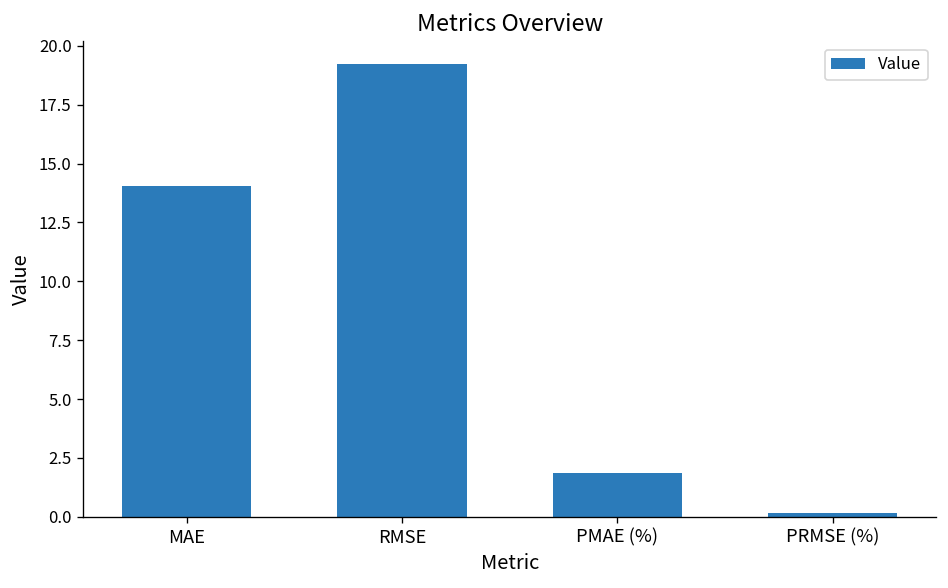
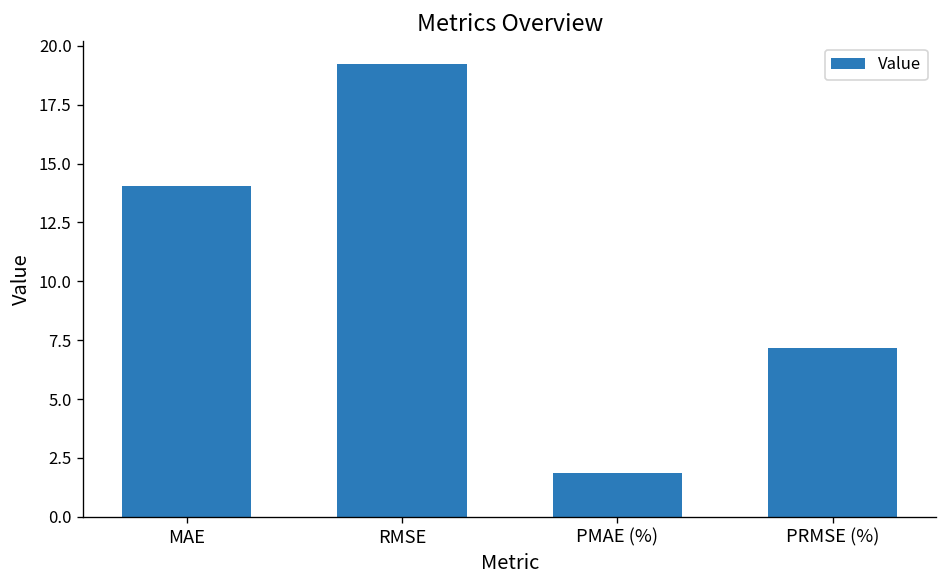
PRMSE (%): 0.2 -> 7.2
